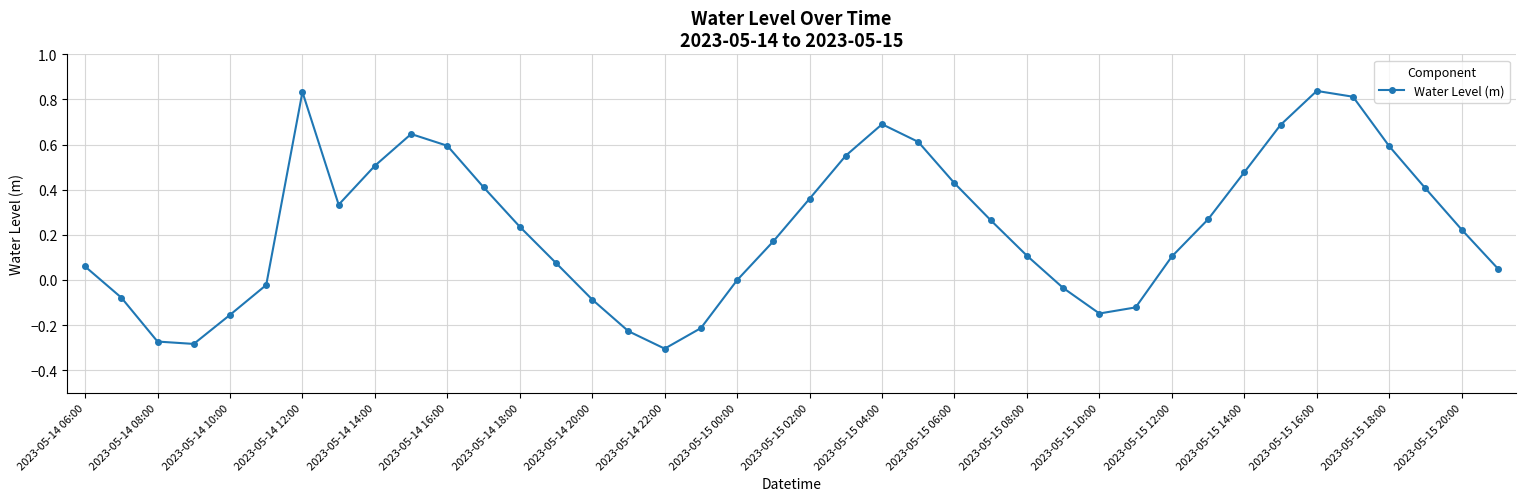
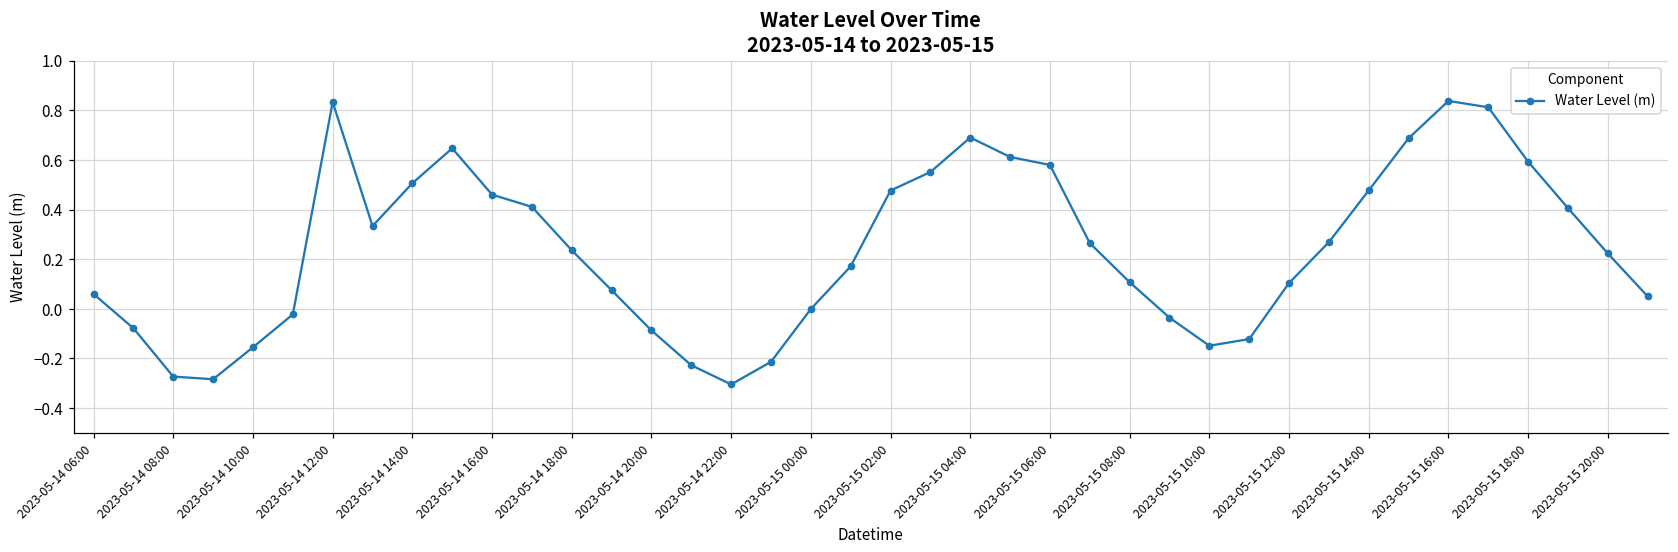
2023-05-14 16:00: 0.59 -> 0.46
2023-05-15 02:00: 0.36 -> 0.48
2023-05-15 06:00: 0.43 -> 0.58
